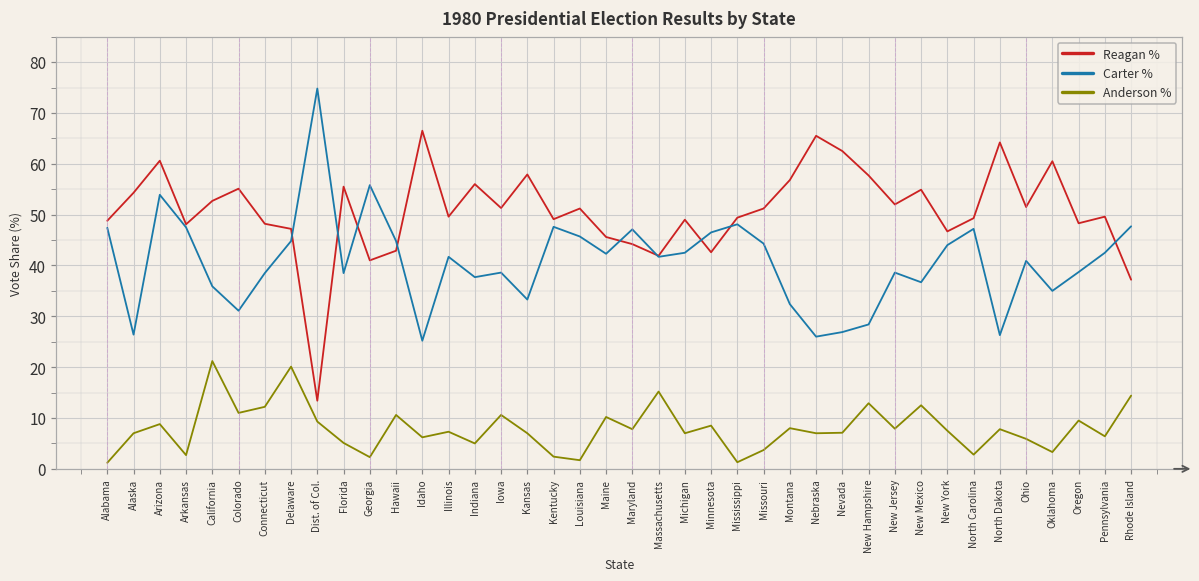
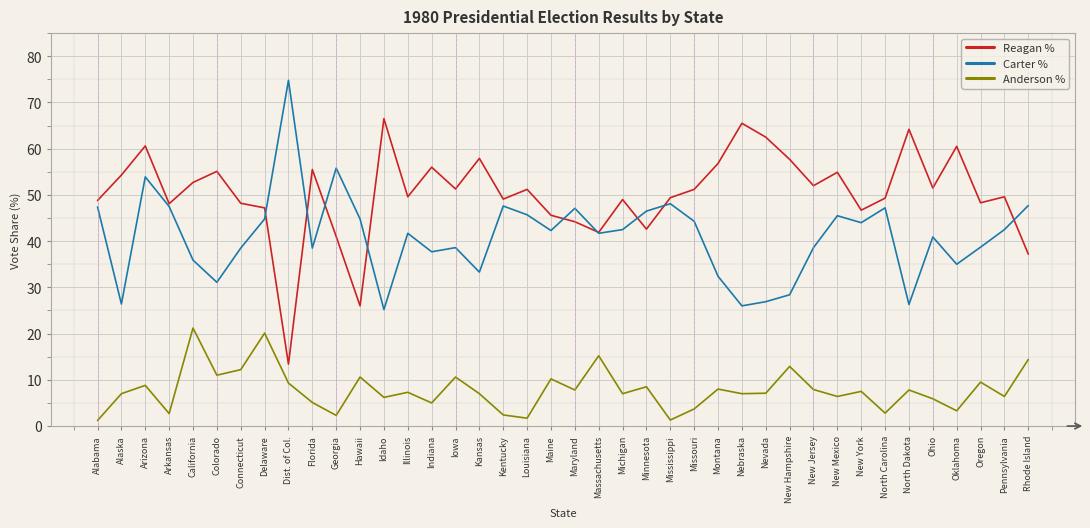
Reagan %, Hawaii: 43 -> 26
Carter %, New Mexico: 37 -> 46
Anderson %, New Mexico: 13 -> 6
